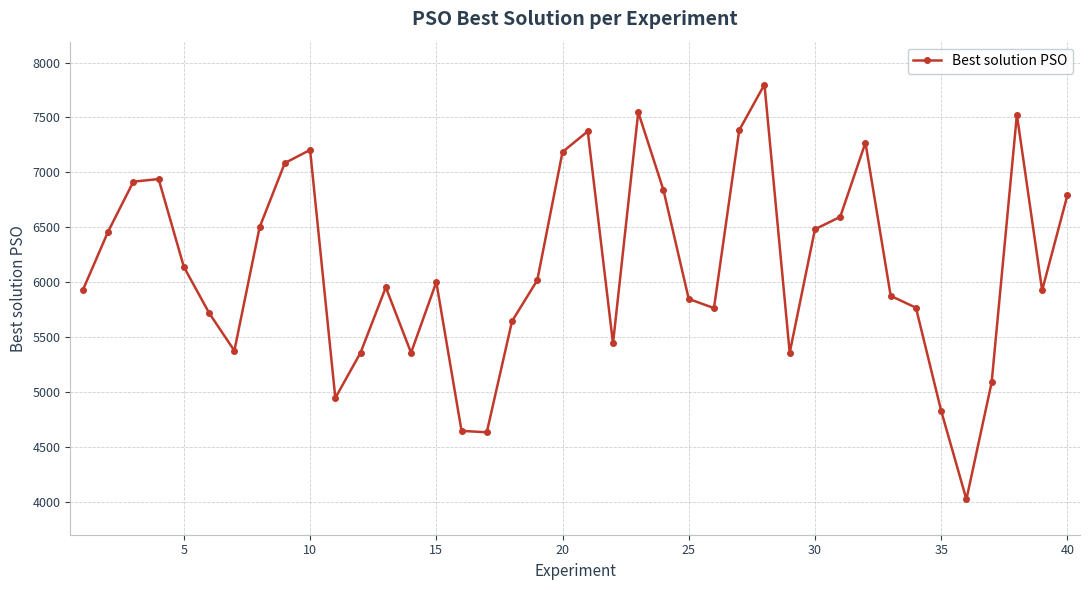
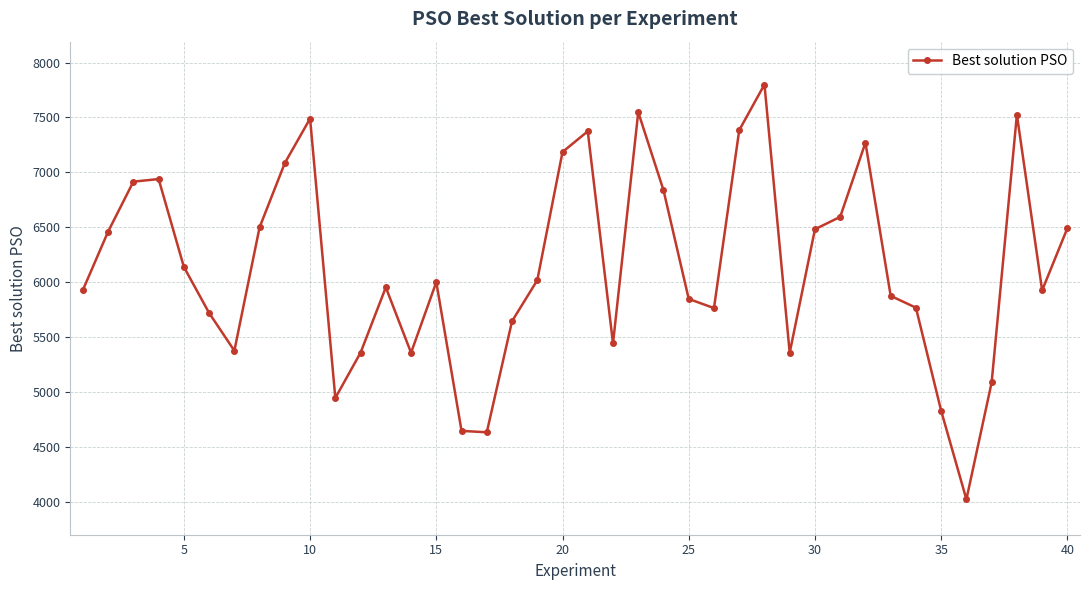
10: 7200 -> 7490
40: 6790 -> 6490
